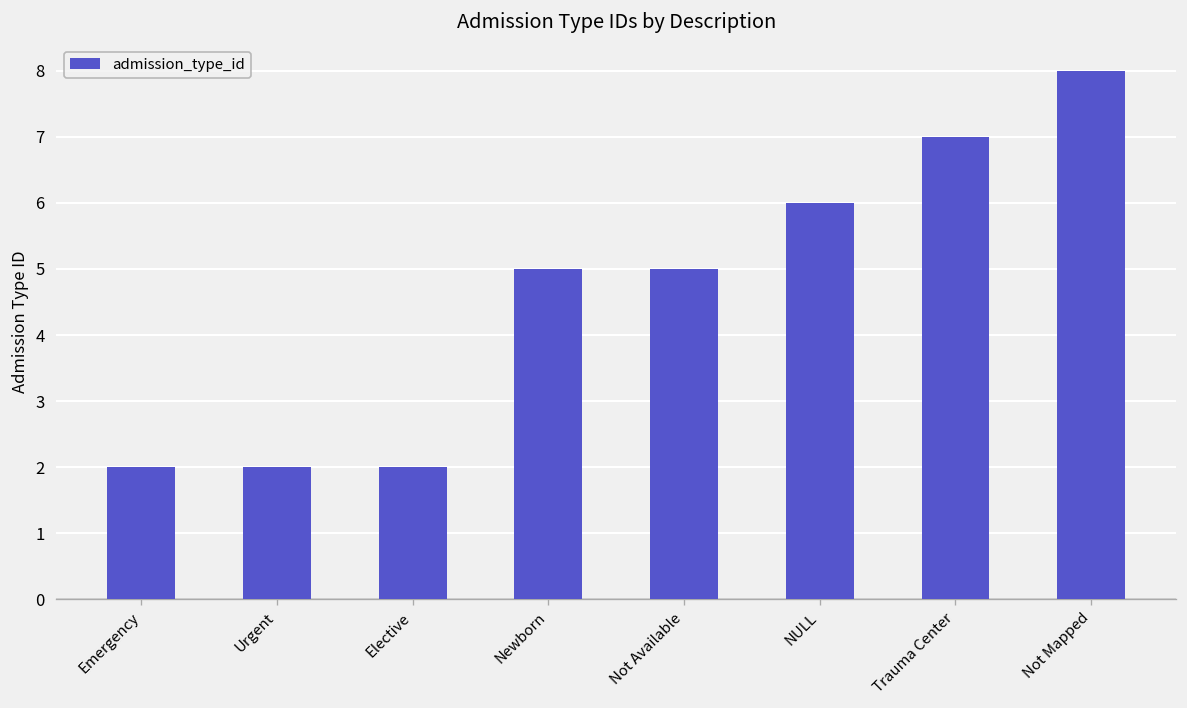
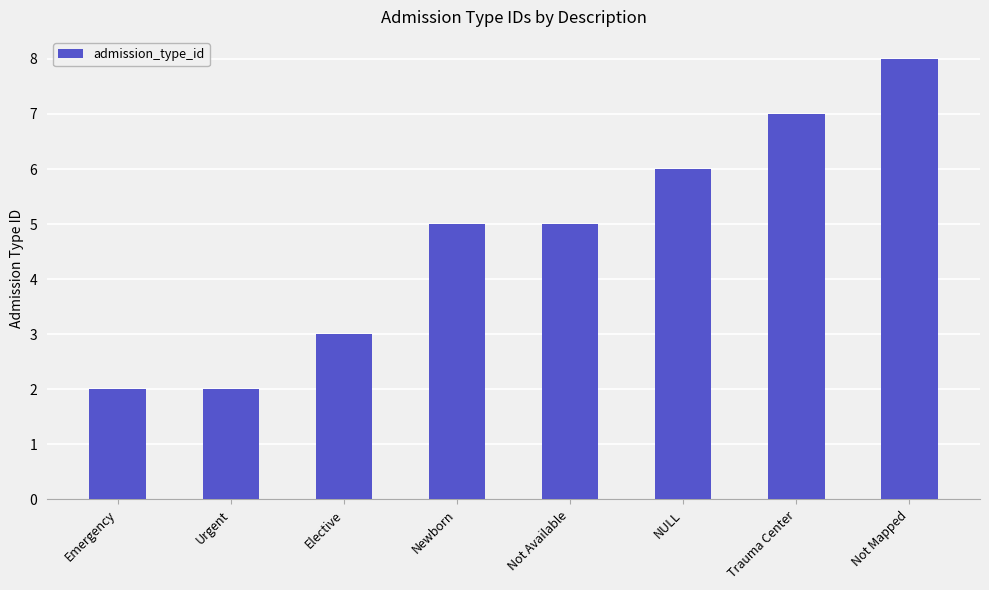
Elective: 2 -> 3
